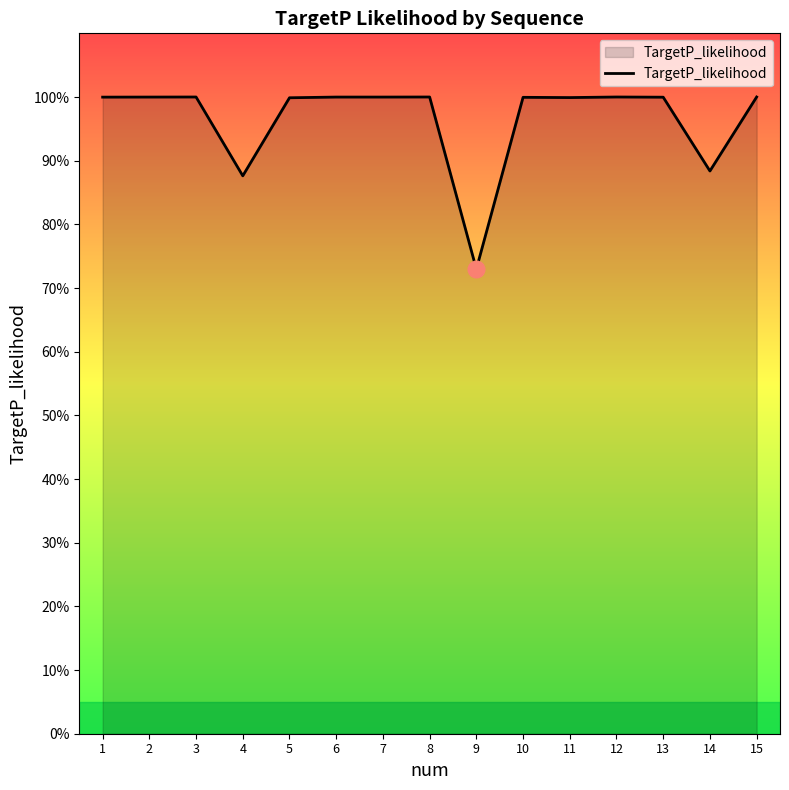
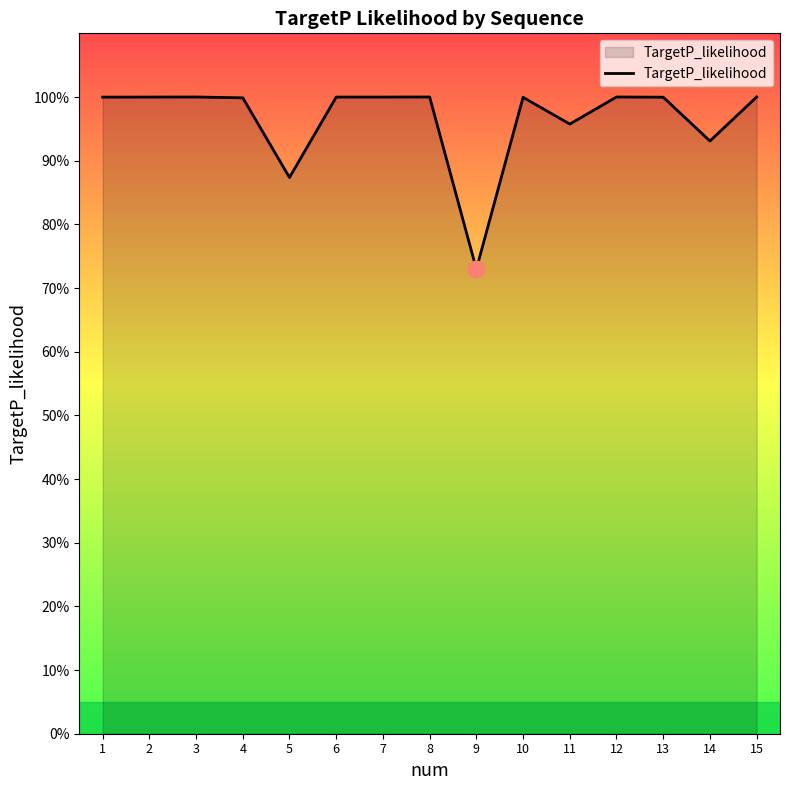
TargetP_likelihood, 4: 88% -> 100%
TargetP_likelihood, 5: 100% -> 87%
TargetP_likelihood, 11: 100% -> 96%
TargetP_likelihood, 14: 88% -> 93%
